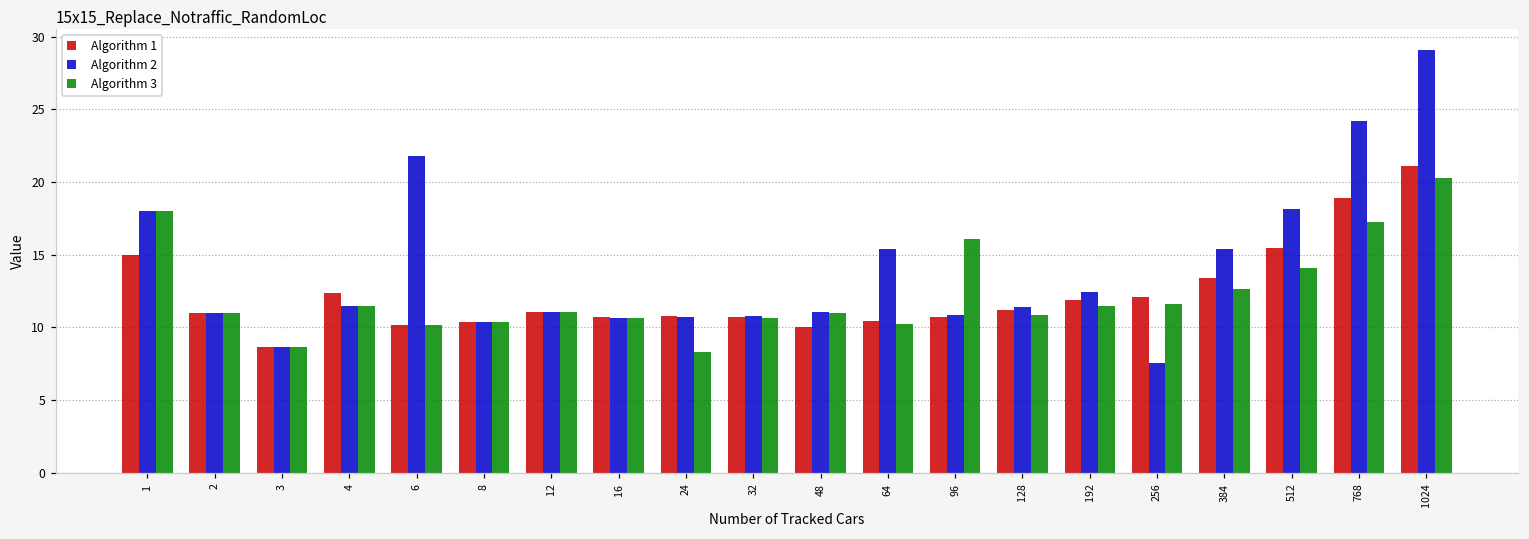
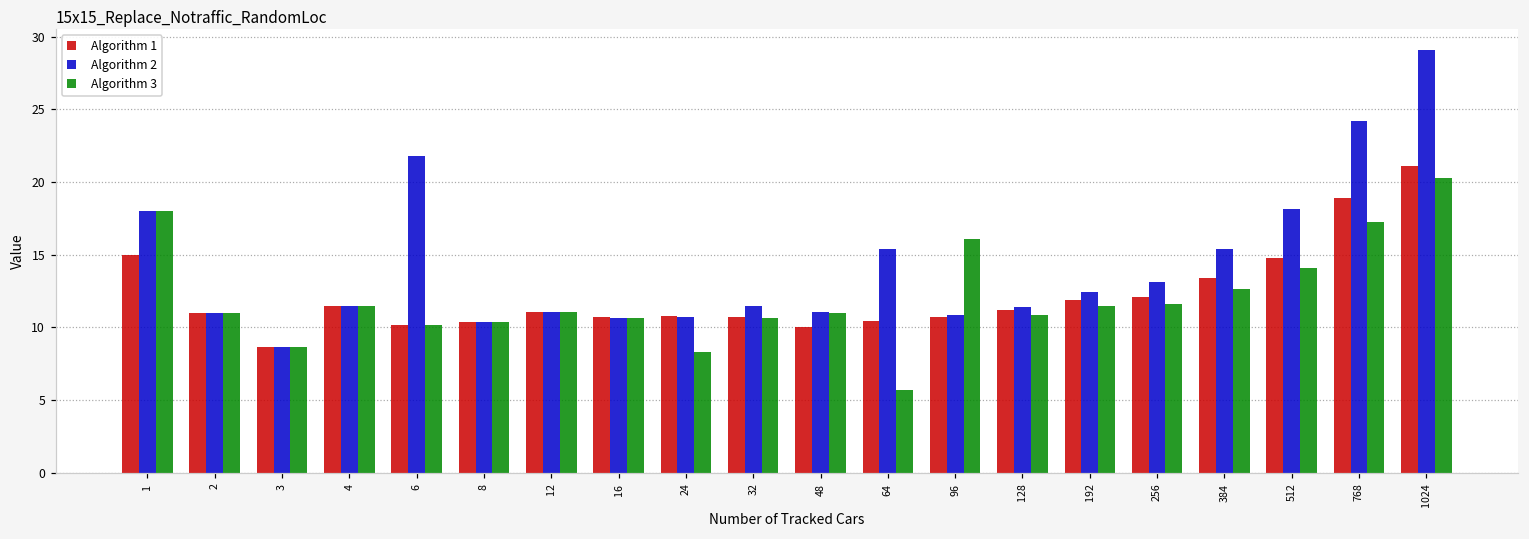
Algorithm 1, 4: 12.4 -> 11.5
Algorithm 2, 32: 10.8 -> 11.5
Algorithm 3, 64: 10.3 -> 5.7
Algorithm 2, 256: 7.5 -> 13.1
Algorithm 1, 512: 15.5 -> 14.8
